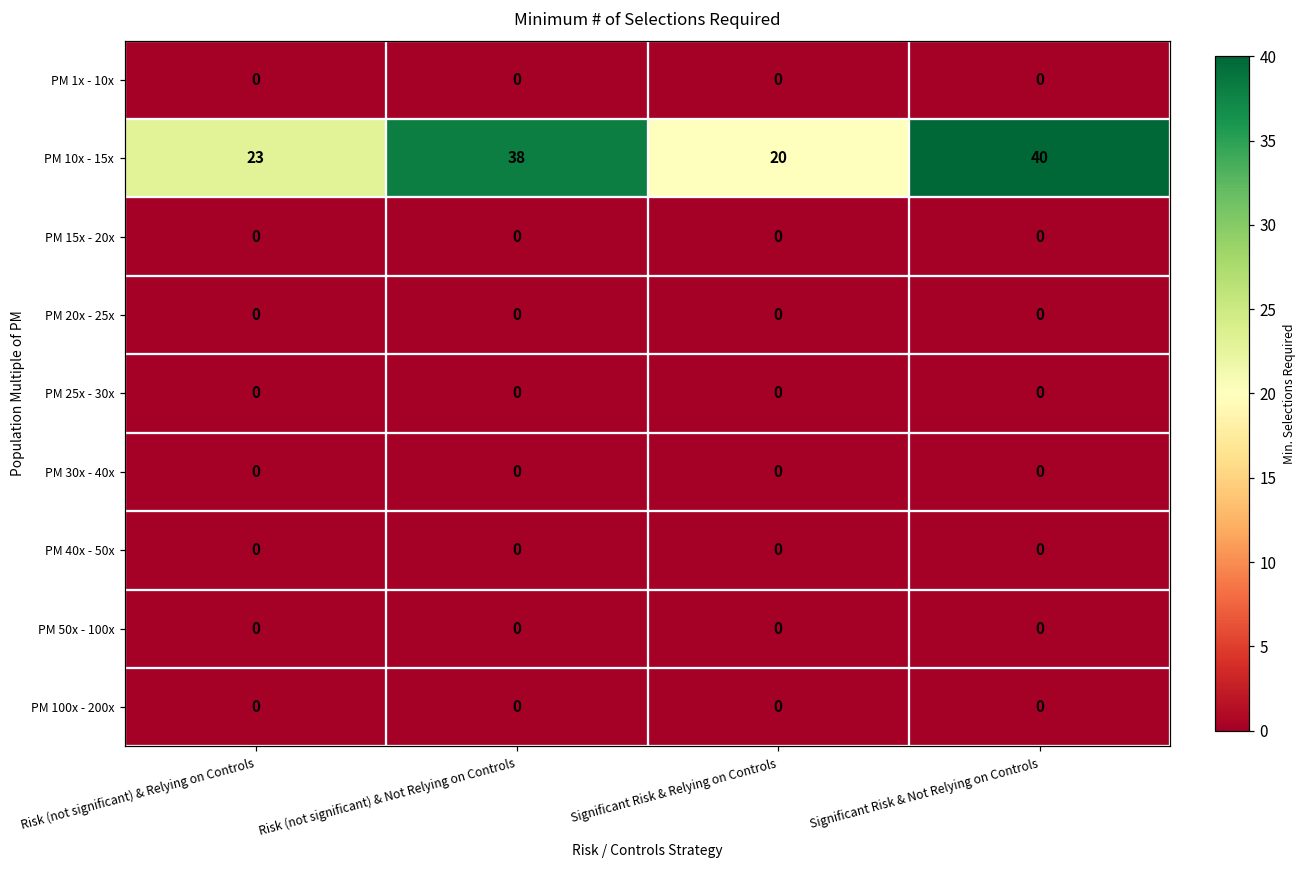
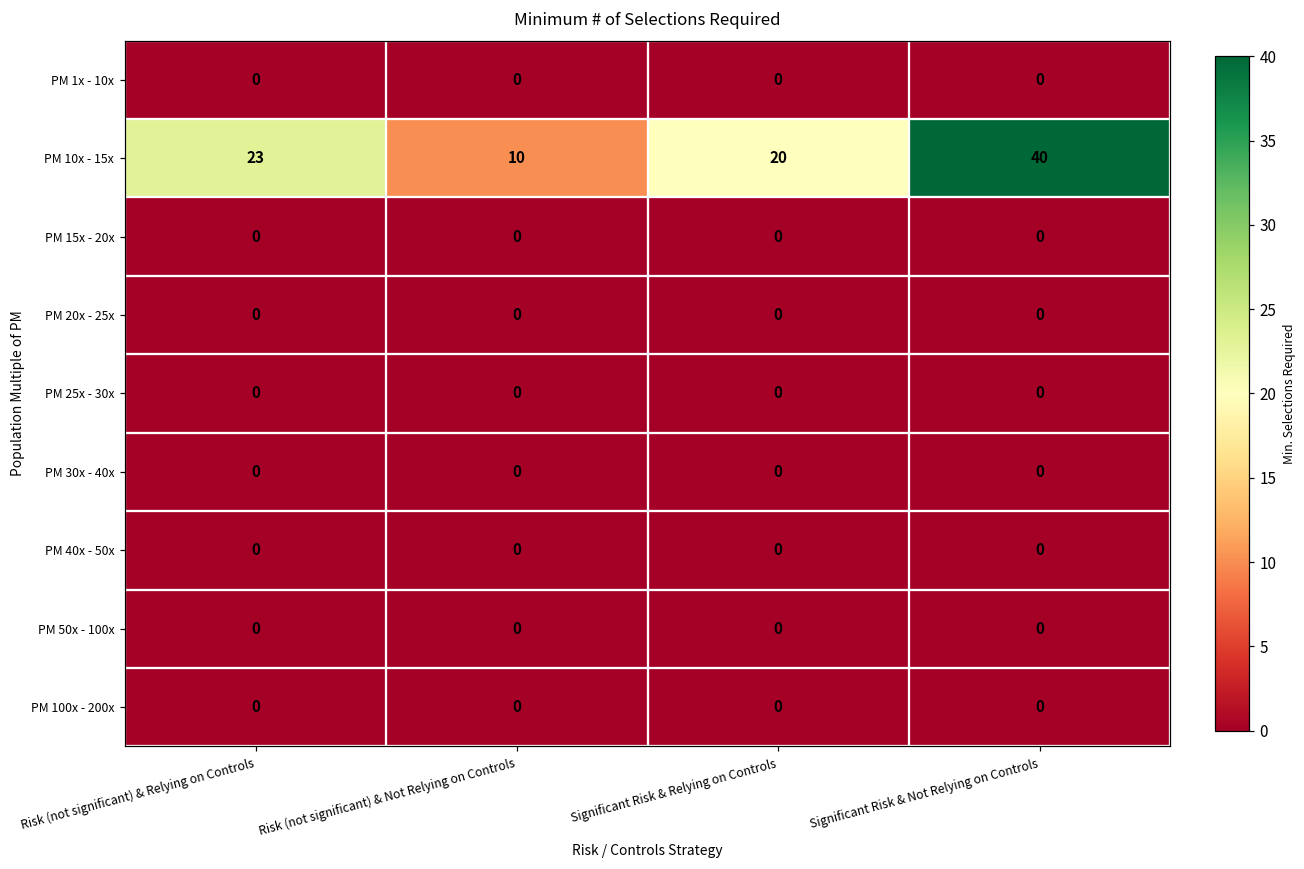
PM 10x - 15x, Risk (not significant) & Not Relying on Controls: 38 -> 10
